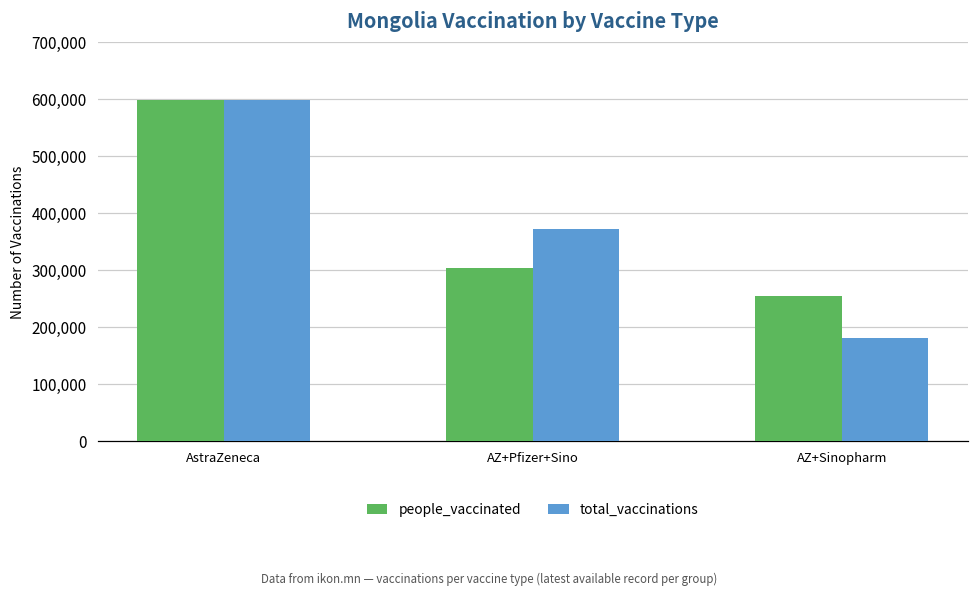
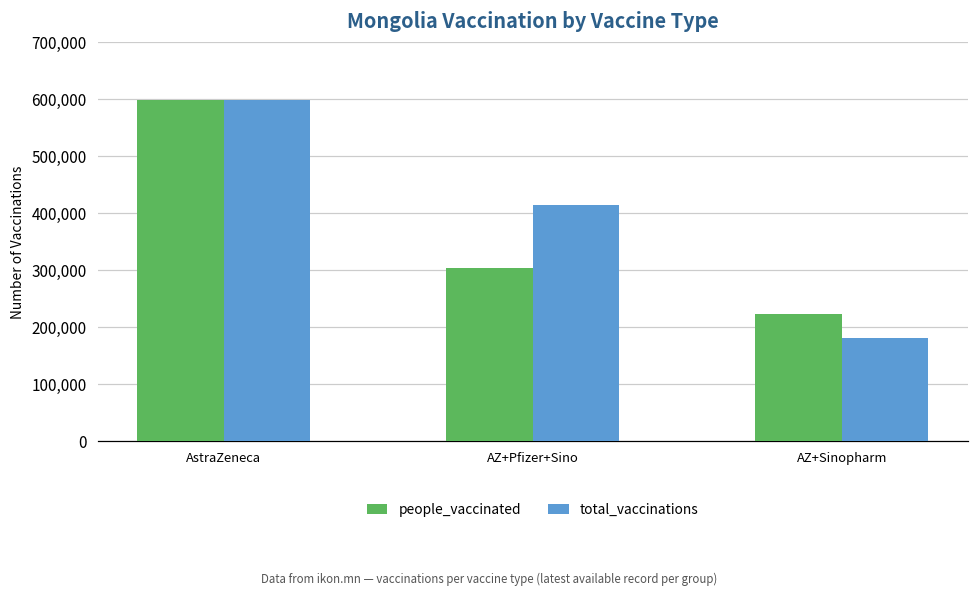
total_vaccinations, AZ+Pfizer+Sino: 370,000 -> 410,000
people_vaccinated, AZ+Sinopharm: 250,000 -> 220,000
